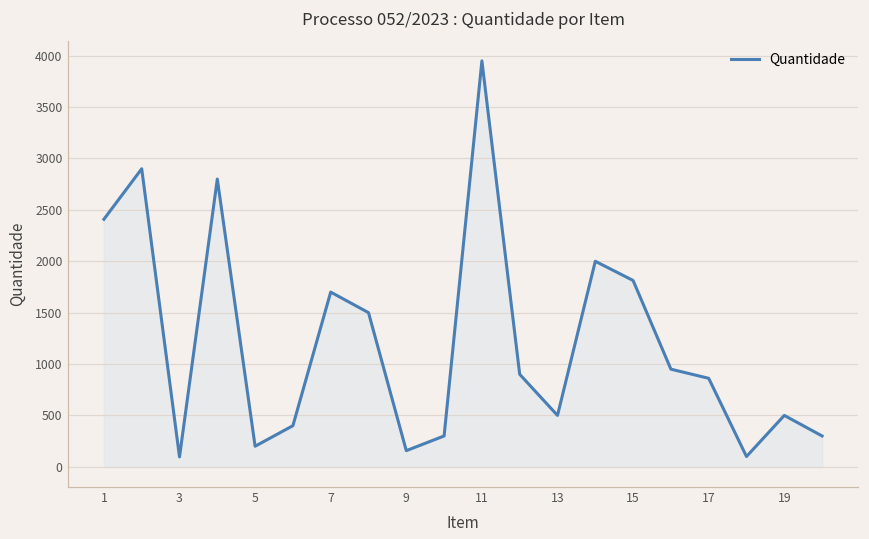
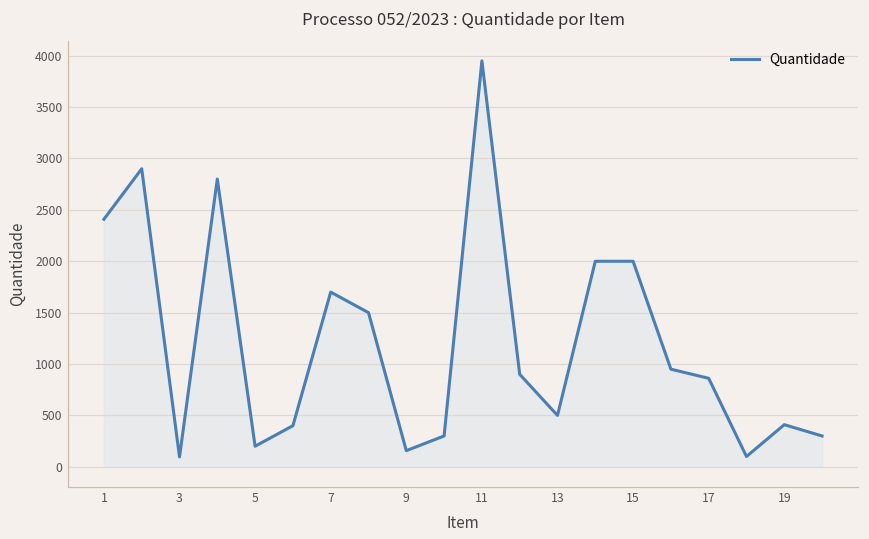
15: 1800 -> 2000
19: 500 -> 400
